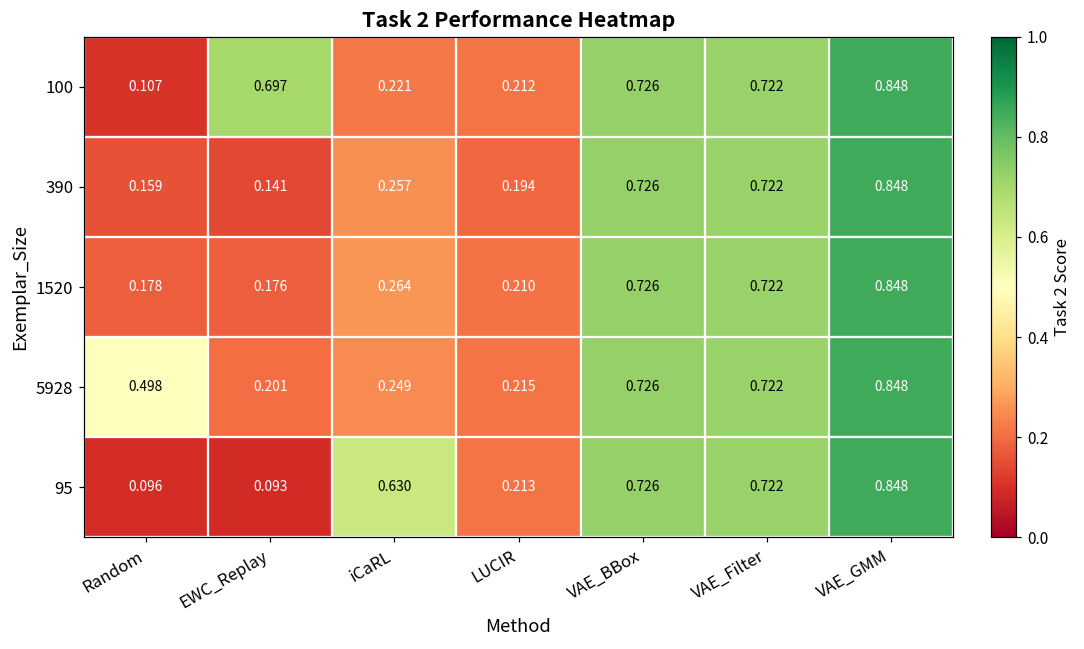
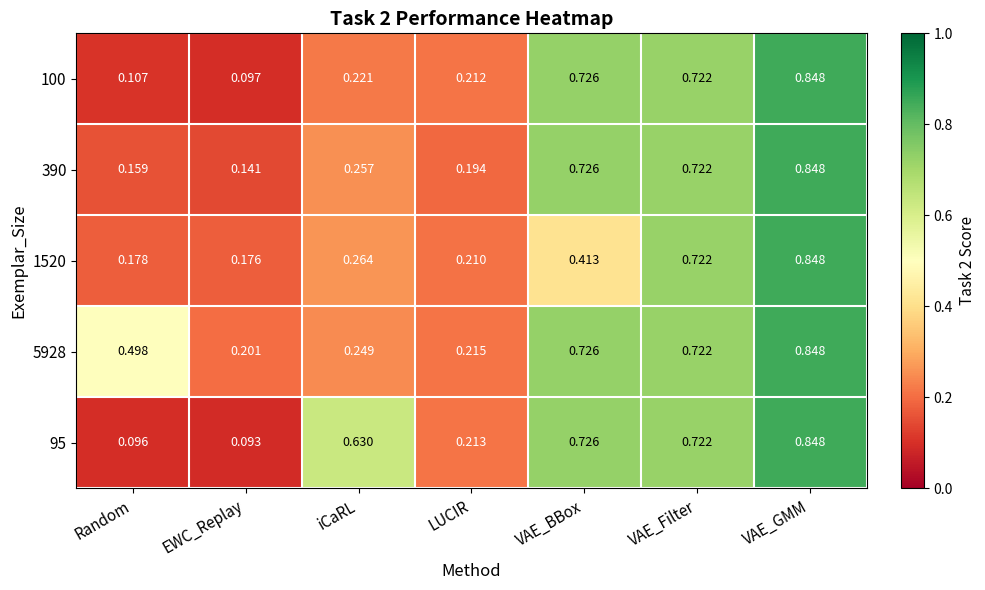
100, EWC_Replay: 0.697 -> 0.097
1520, VAE_BBox: 0.726 -> 0.413
